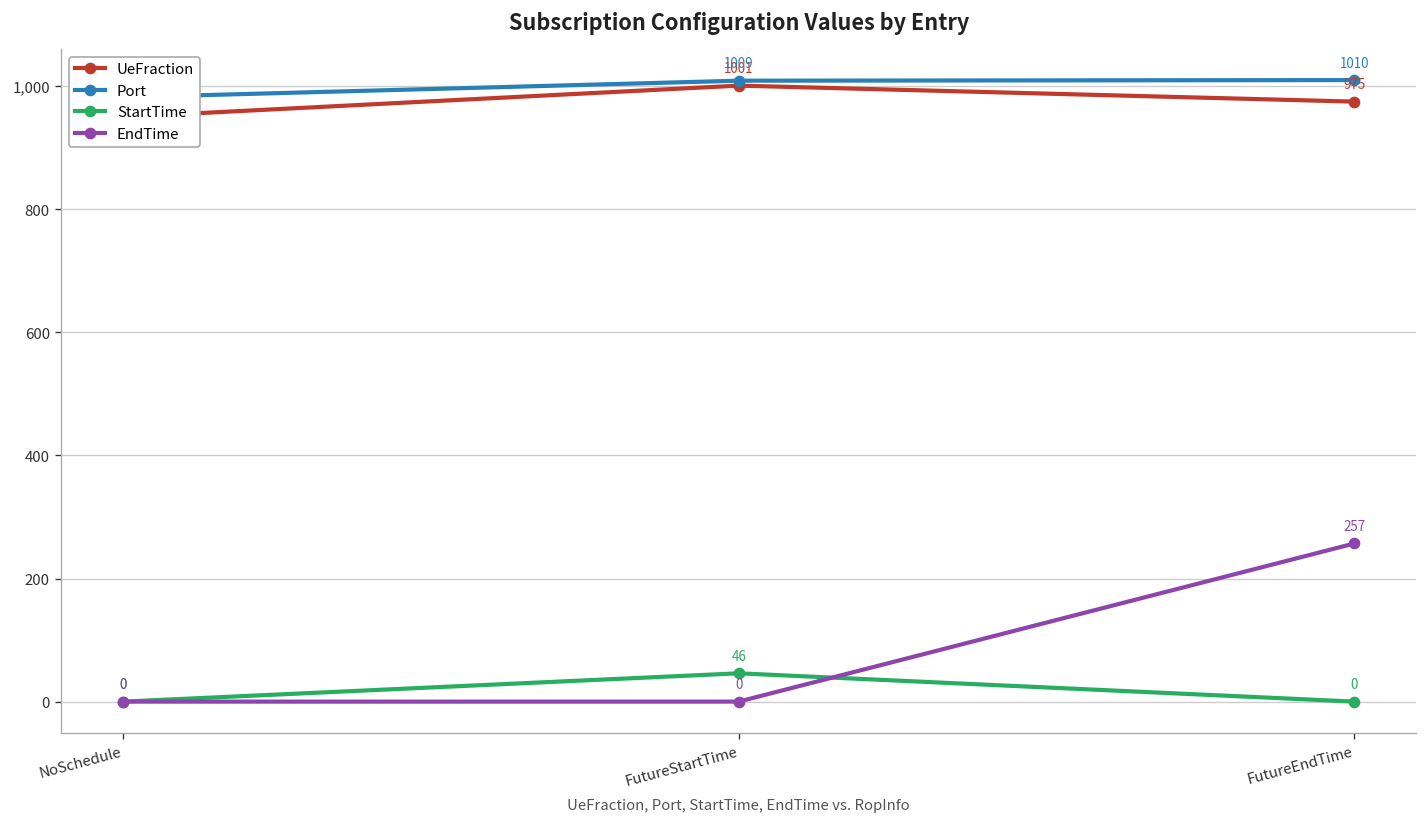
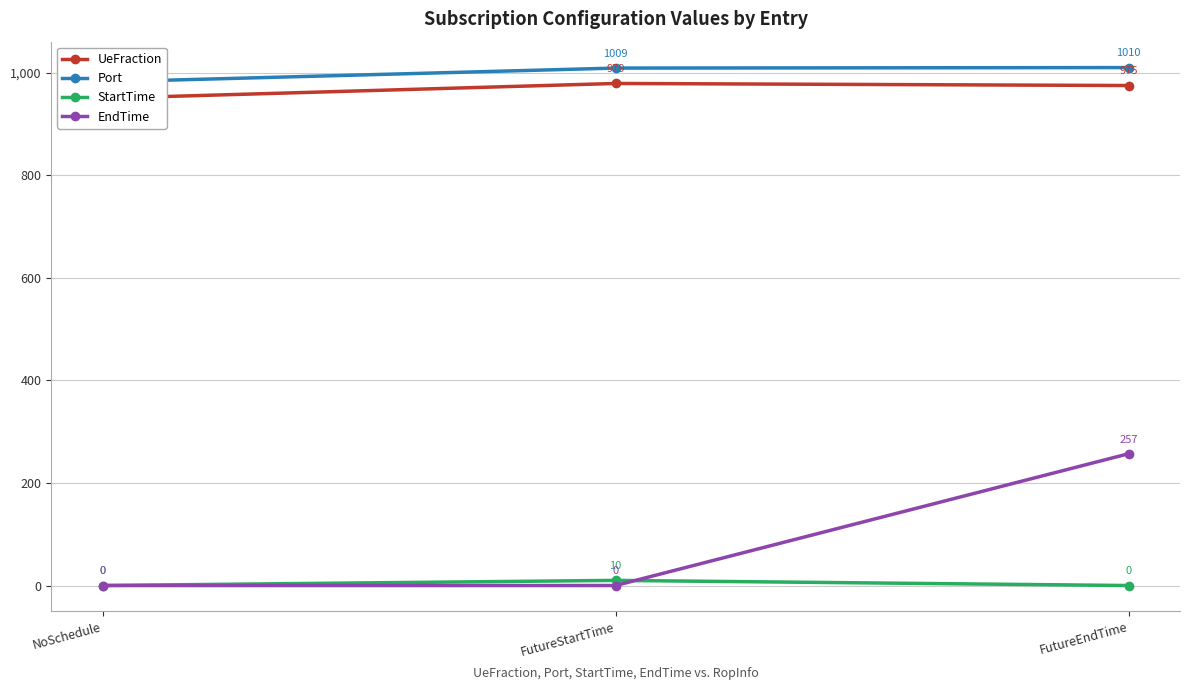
UeFraction, FutureStartTime: 1001 -> 979
StartTime, FutureStartTime: 46 -> 10
